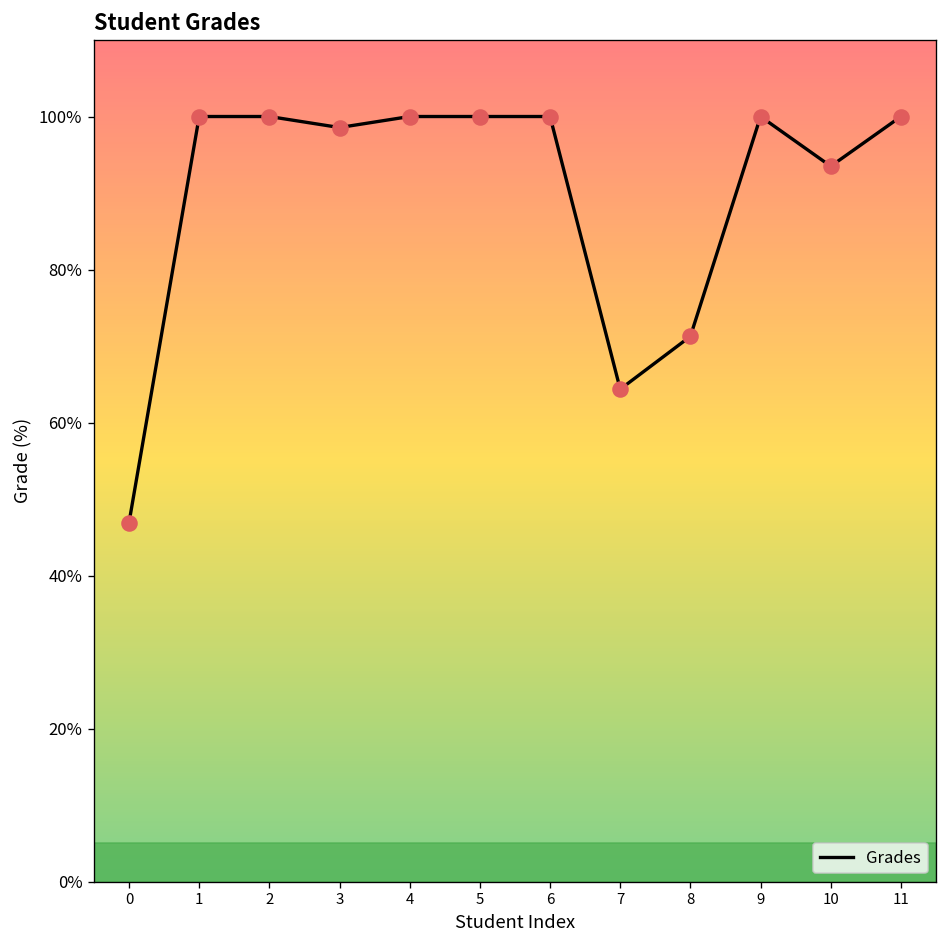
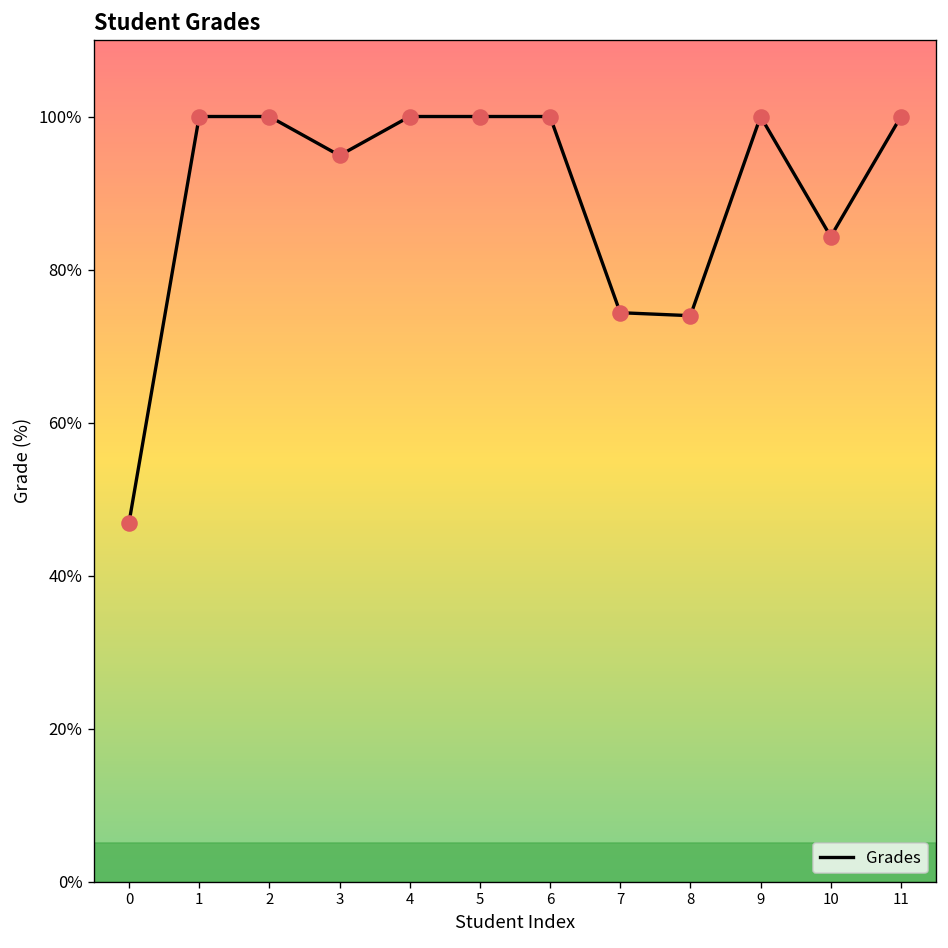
3: 99% -> 95%
7: 64% -> 74%
8: 71% -> 74%
10: 94% -> 84%
